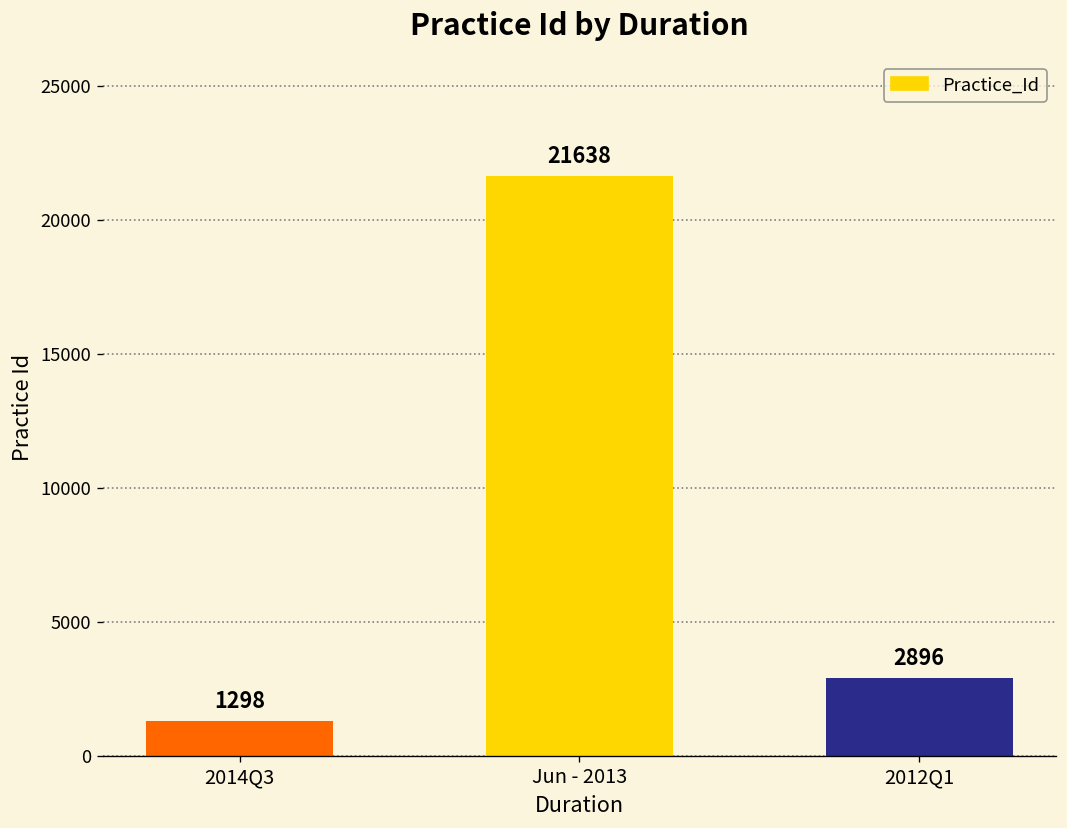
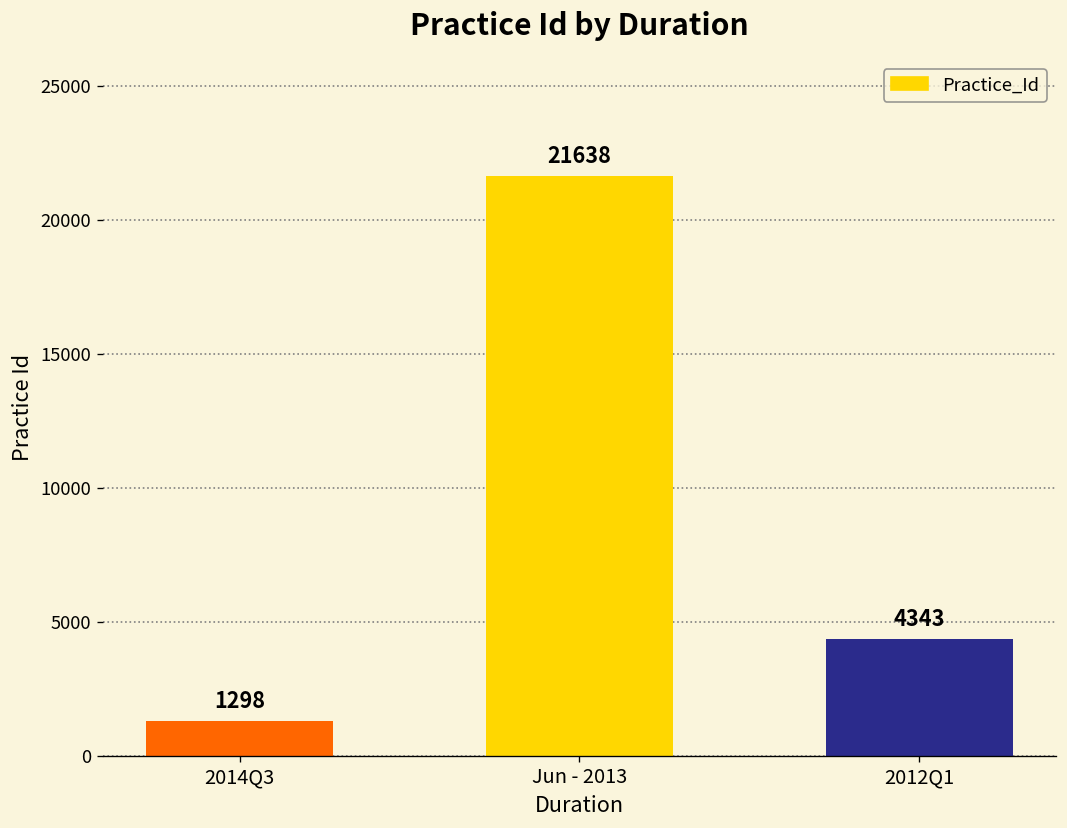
2012Q1: 2896 -> 4343
